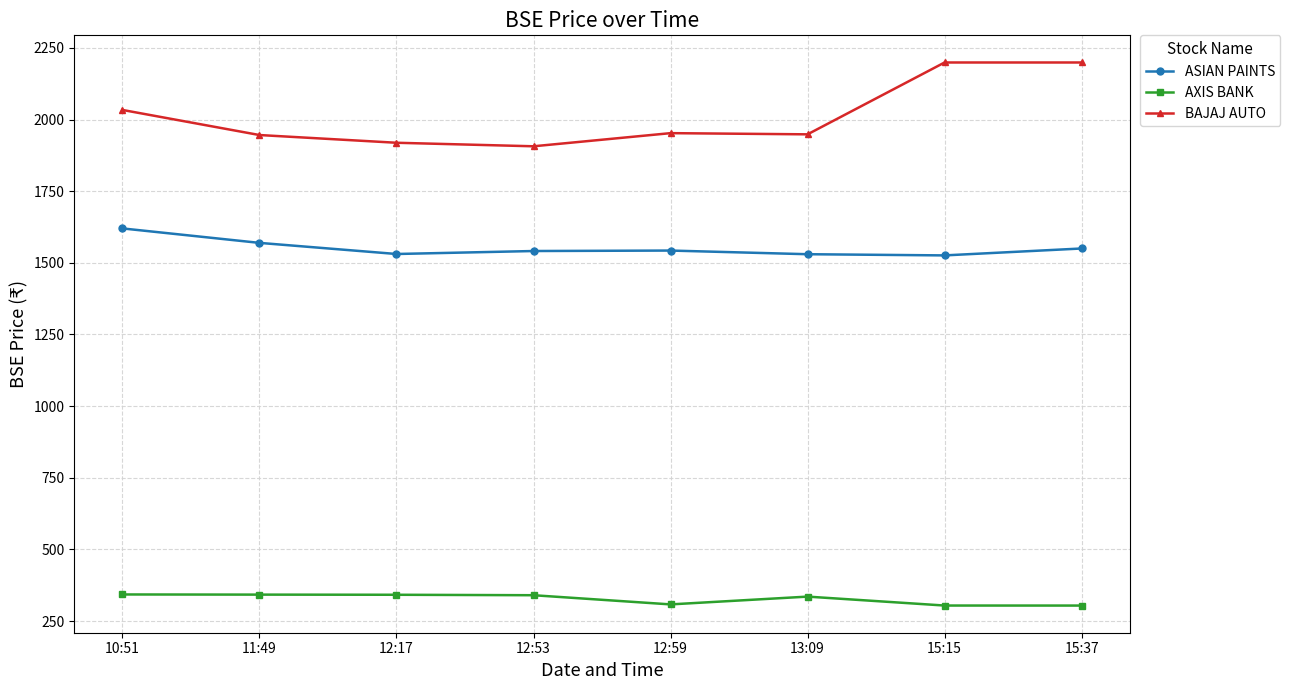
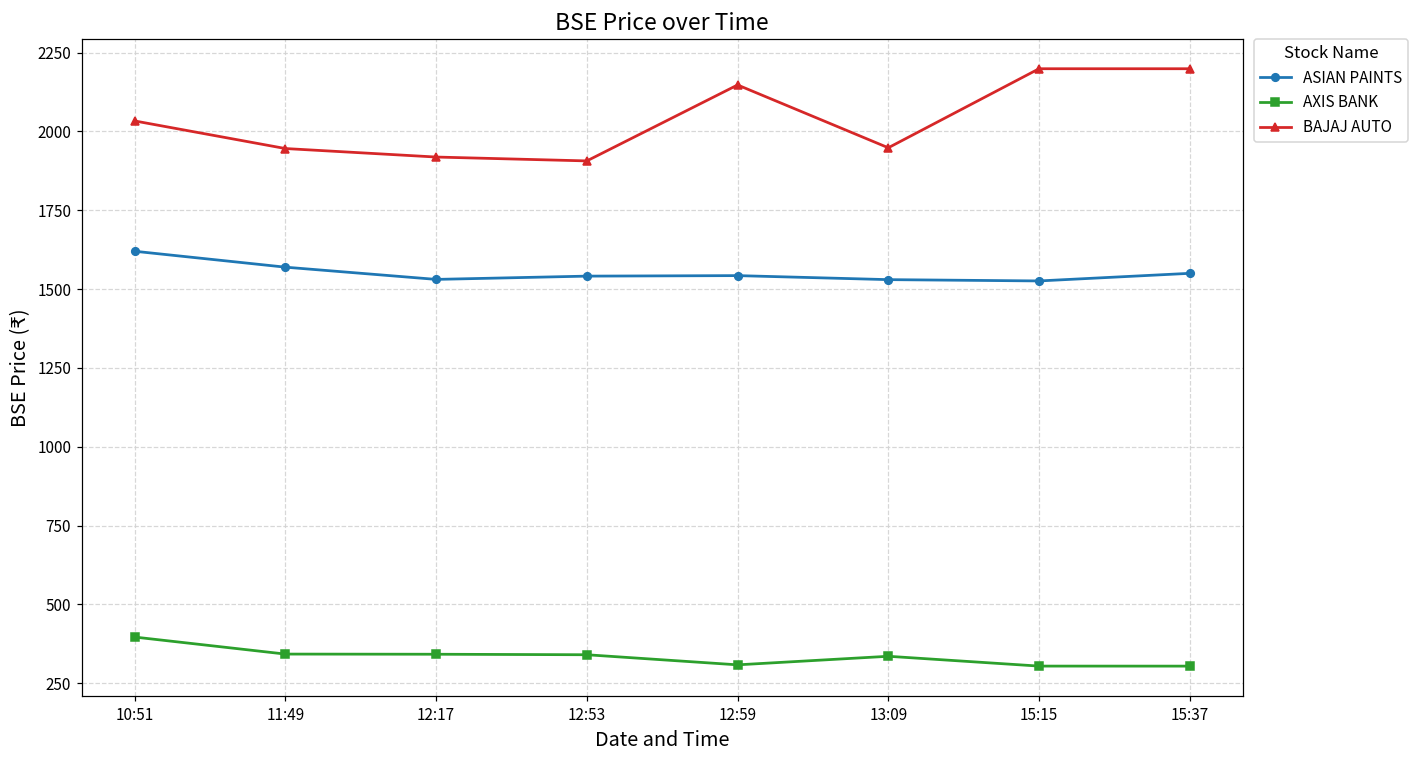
AXIS BANK, 10:51: 340 -> 400
BAJAJ AUTO, 12:59: 1950 -> 2150
